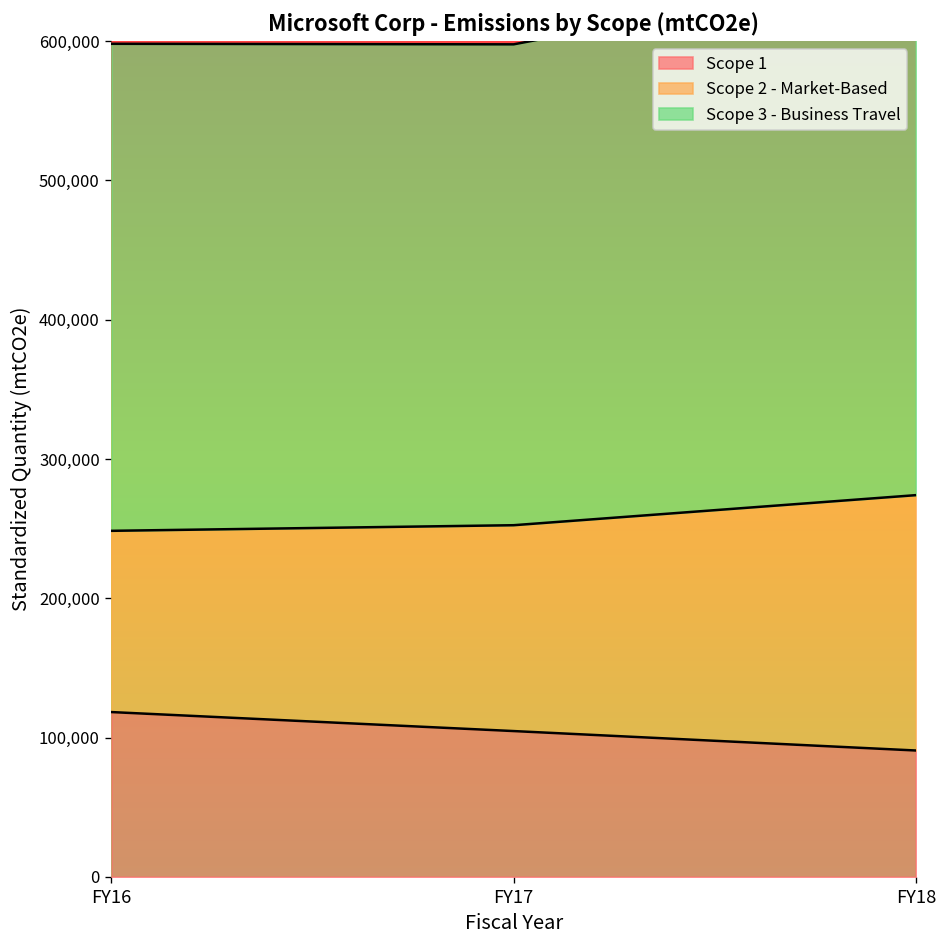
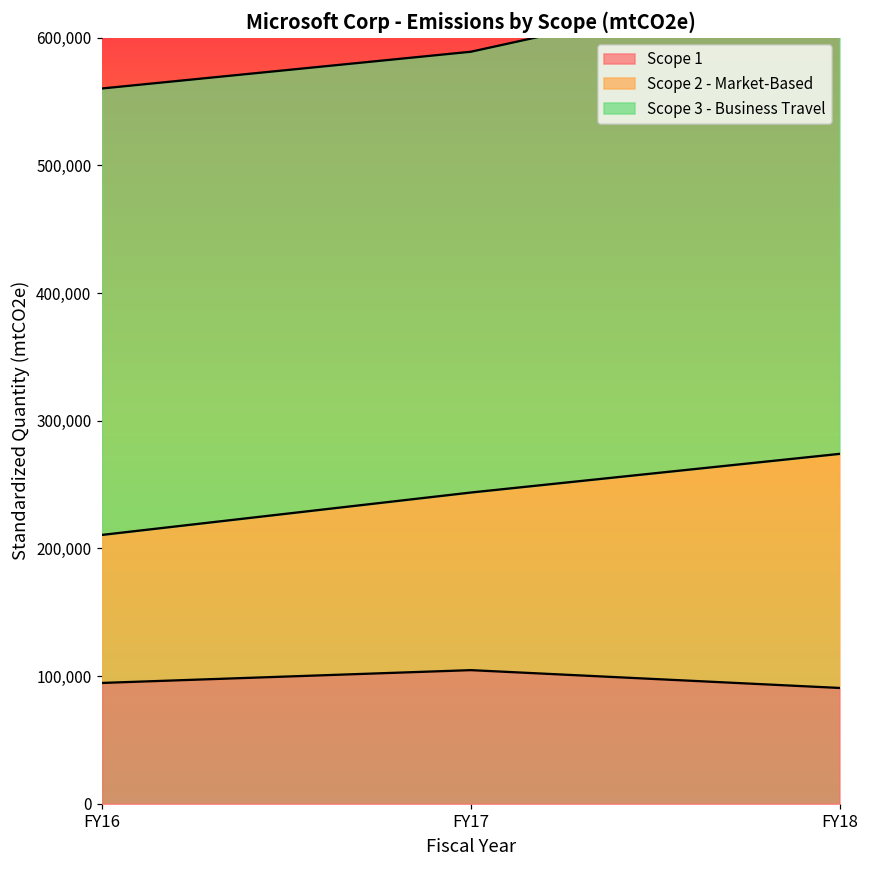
Scope 1, FY16: 118,000 -> 95,000
Scope 2 - Market-Based, FY16: 130,000 -> 116,000
Scope 2 - Market-Based, FY17: 148,000 -> 139,000
